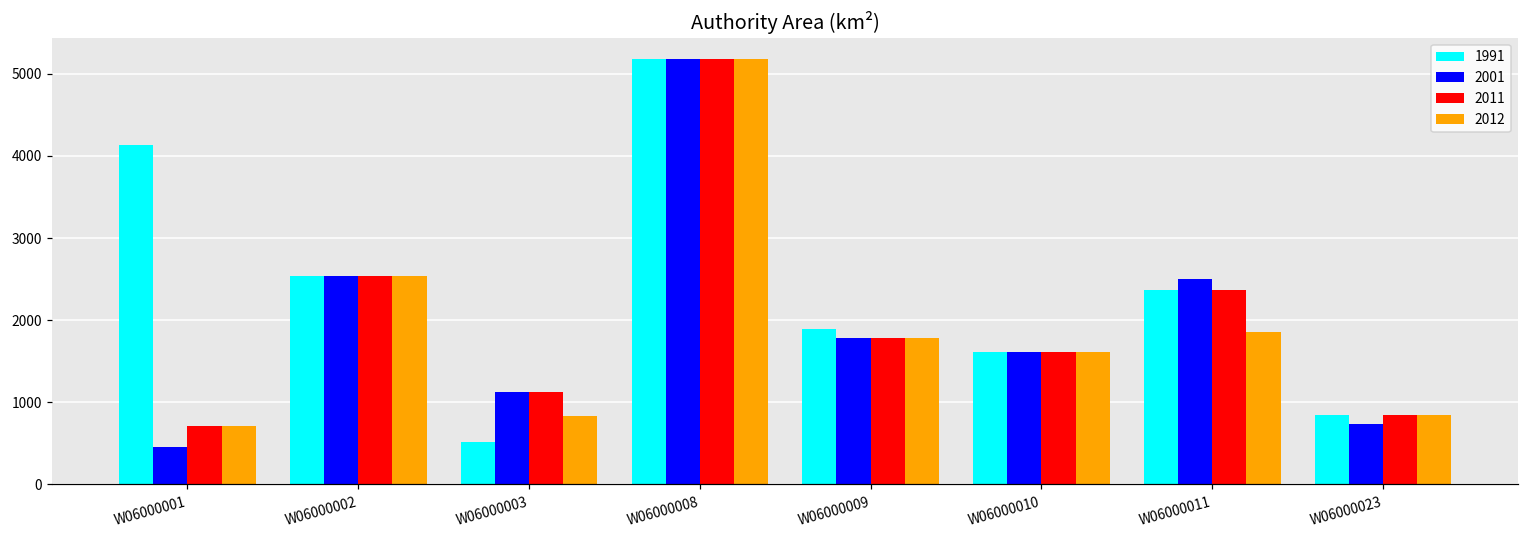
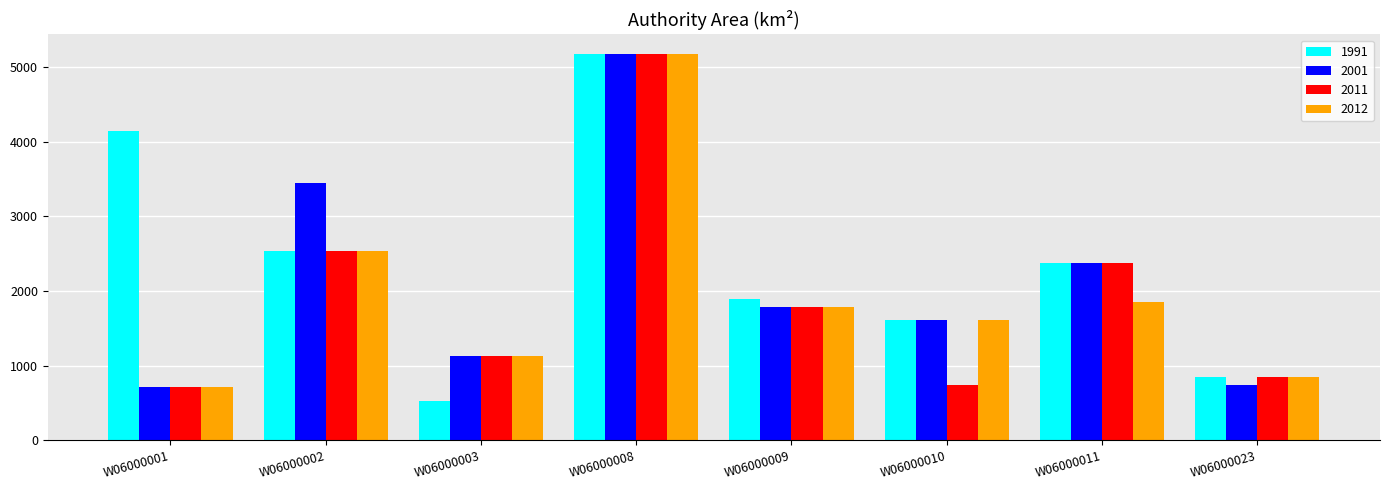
2001, W06000001: 500 -> 700
2001, W06000002: 2500 -> 3400
2012, W06000003: 800 -> 1100
2011, W06000010: 1600 -> 700
2001, W06000011: 2500 -> 2400
